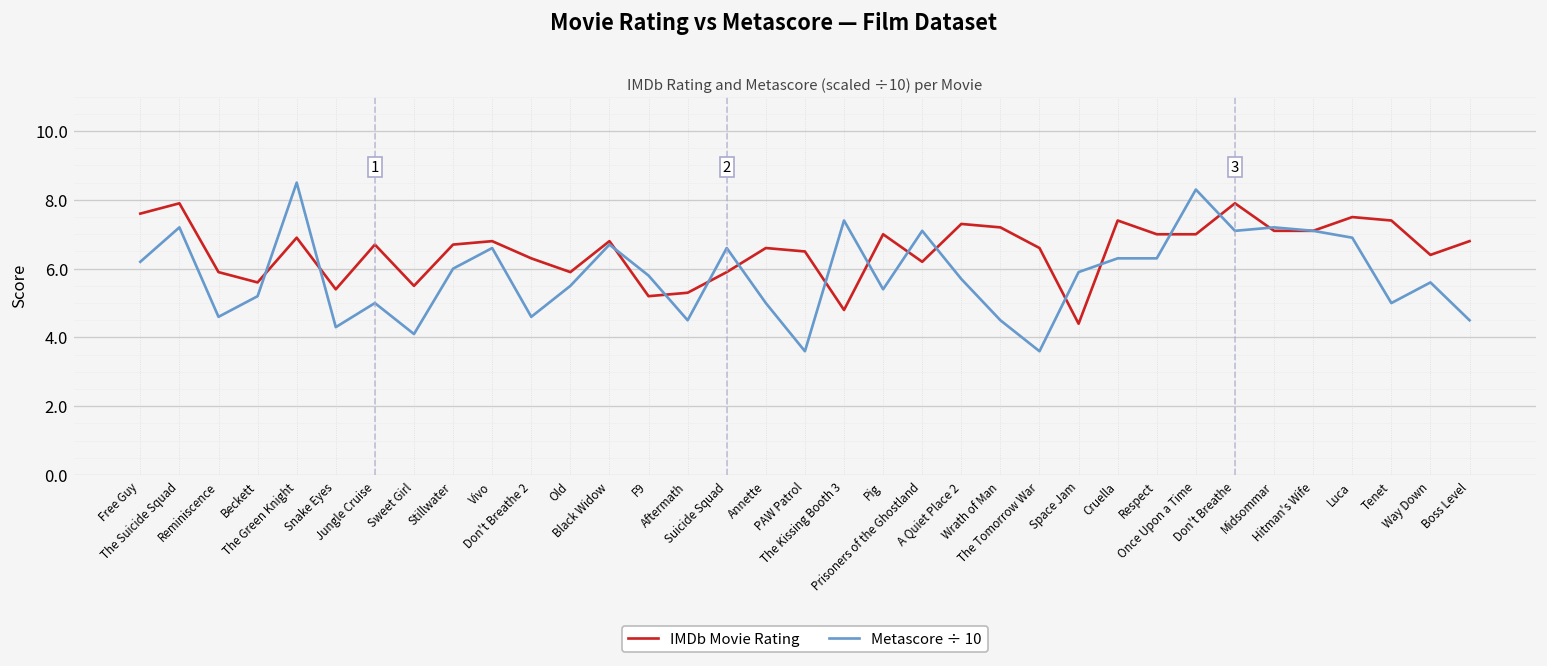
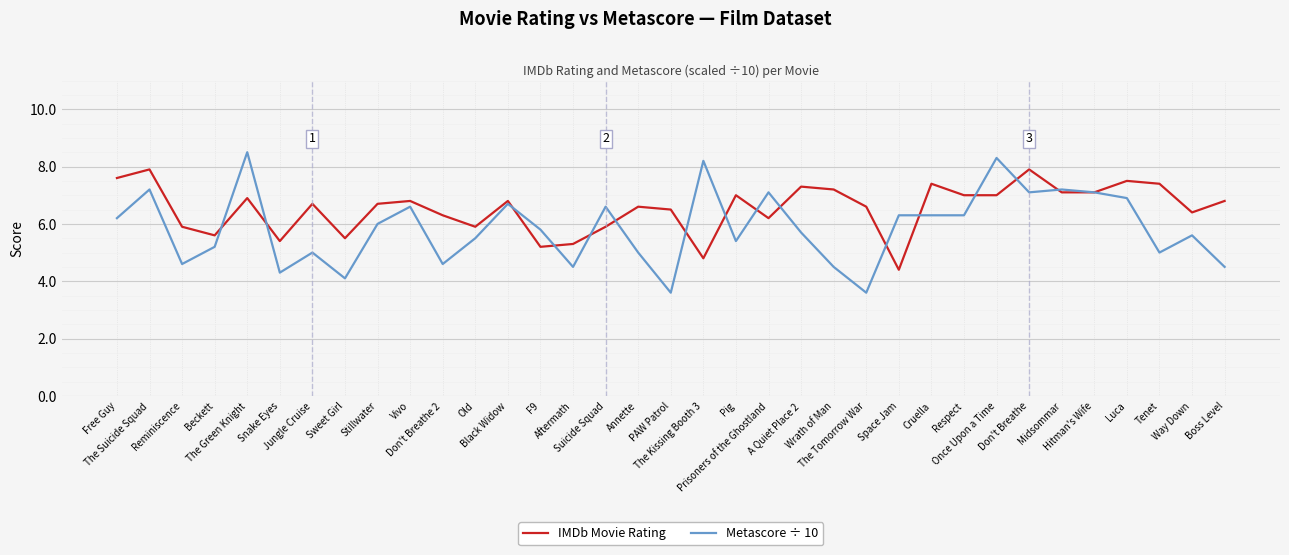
Metascore ÷ 10, The Kissing Booth 3: 7.4 -> 8.2
Metascore ÷ 10, Space Jam: 5.9 -> 6.3
